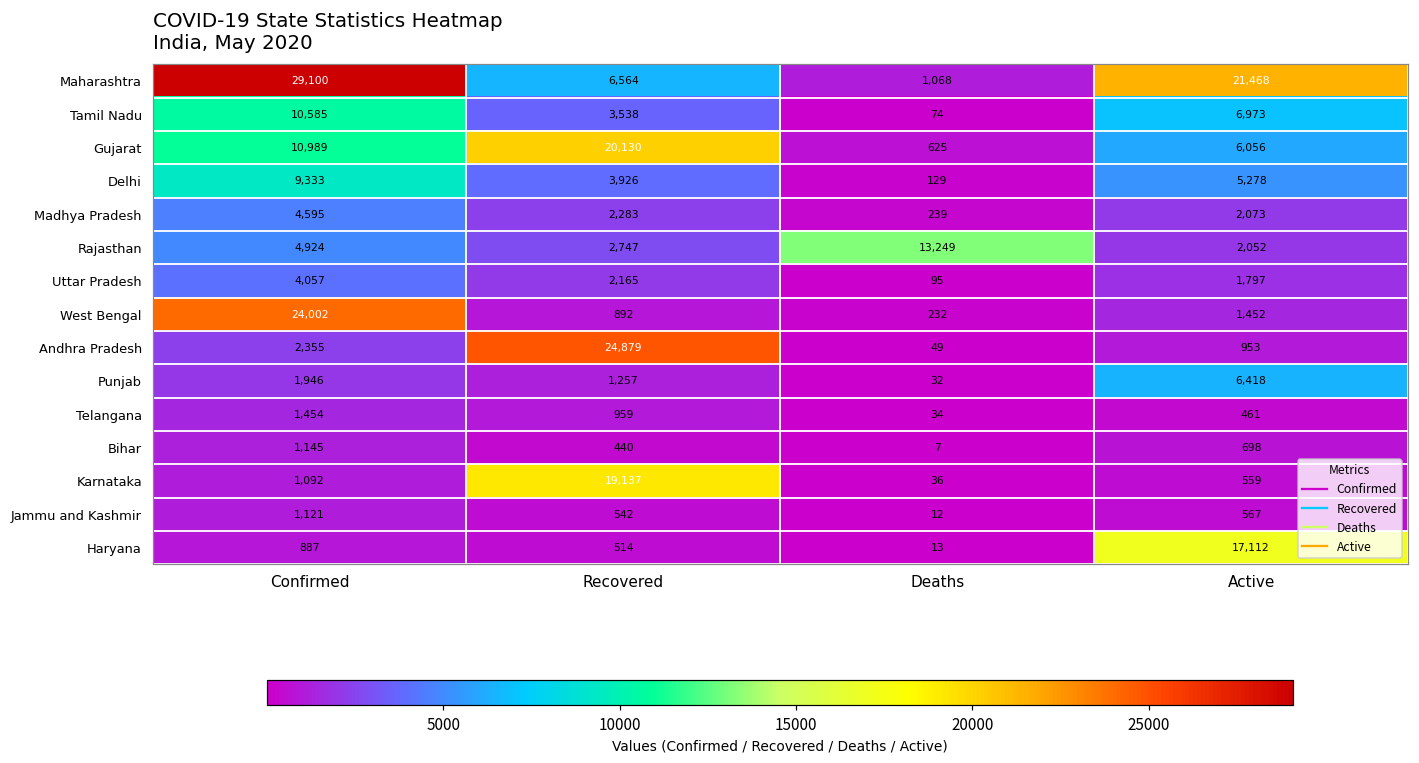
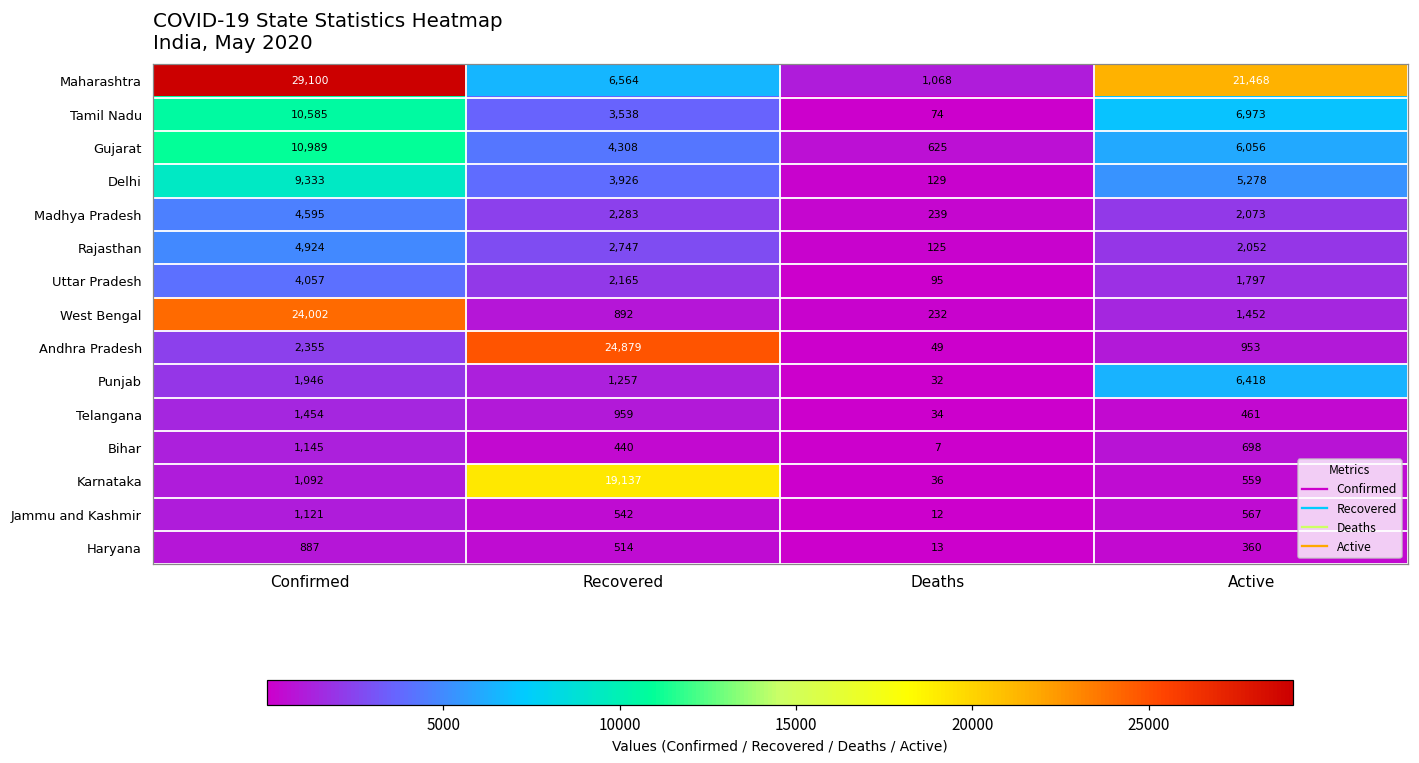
Gujarat, Recovered: 20,130 -> 4,308
Rajasthan, Deaths: 13,249 -> 125
Haryana, Active: 17,112 -> 360
